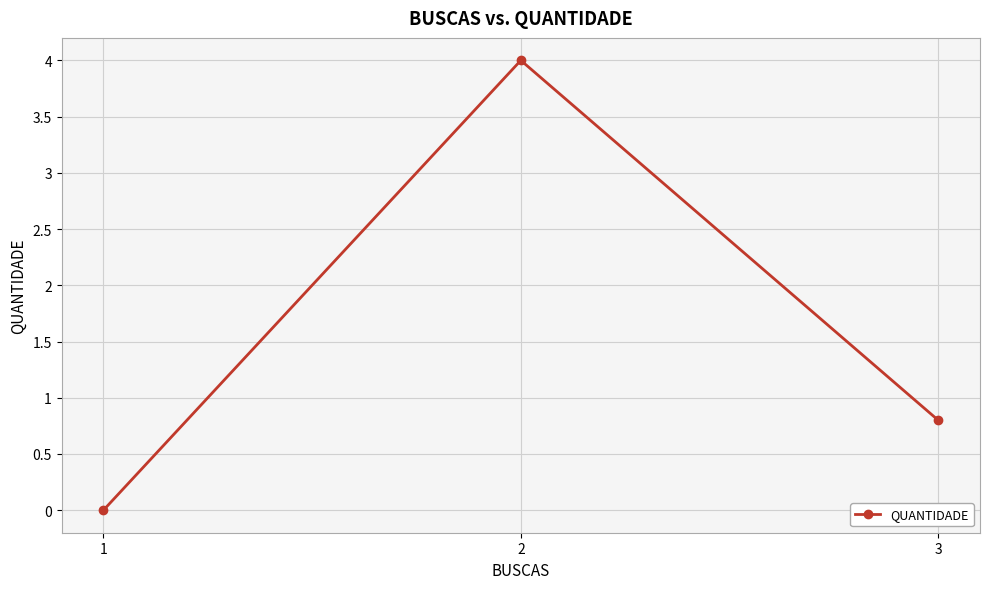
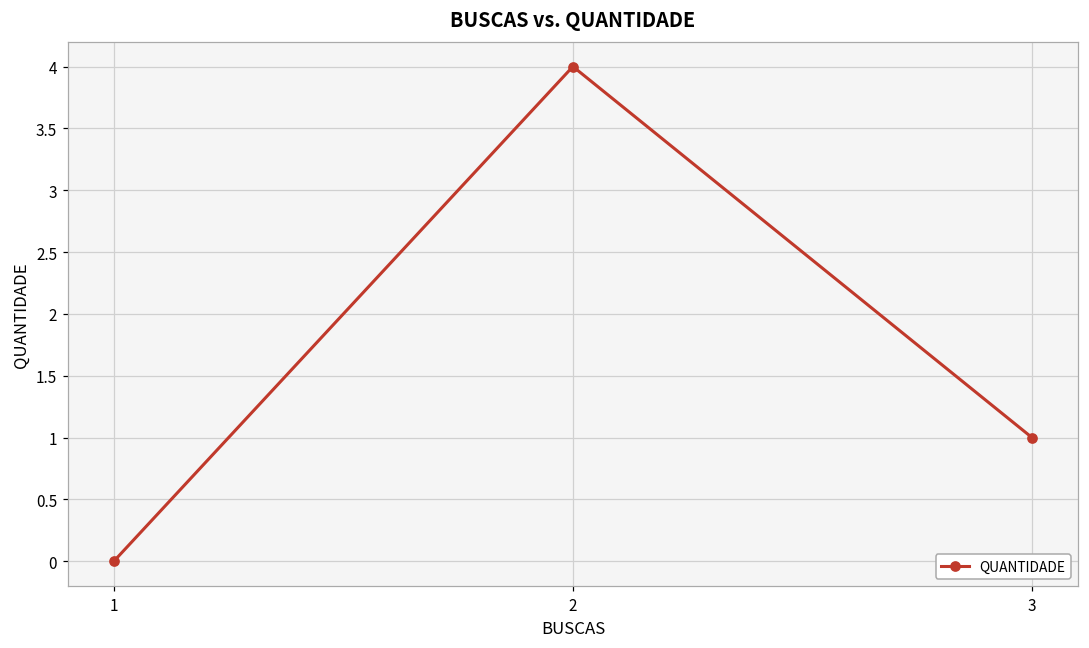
3: 0.8 -> 1.0
